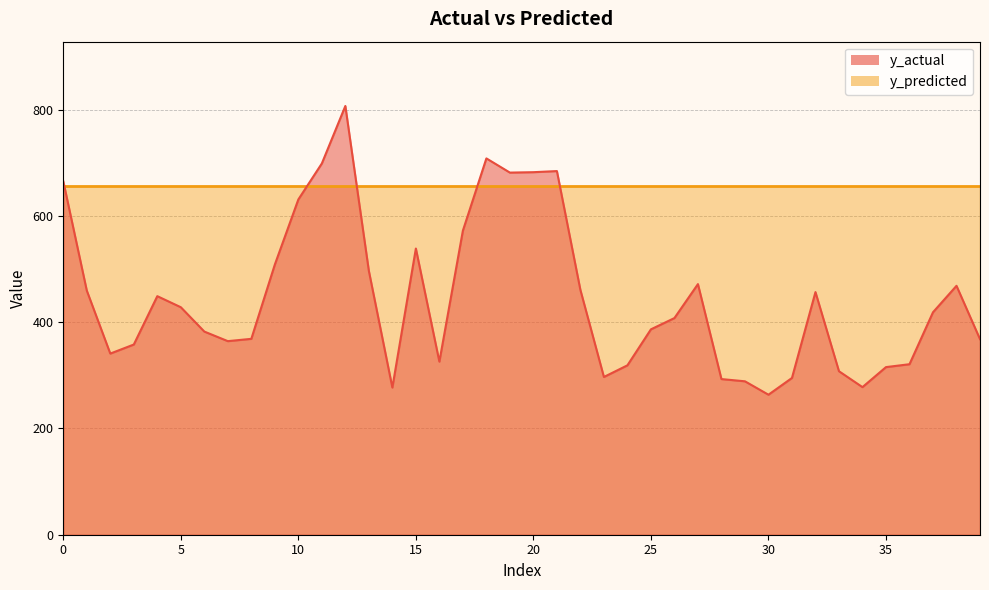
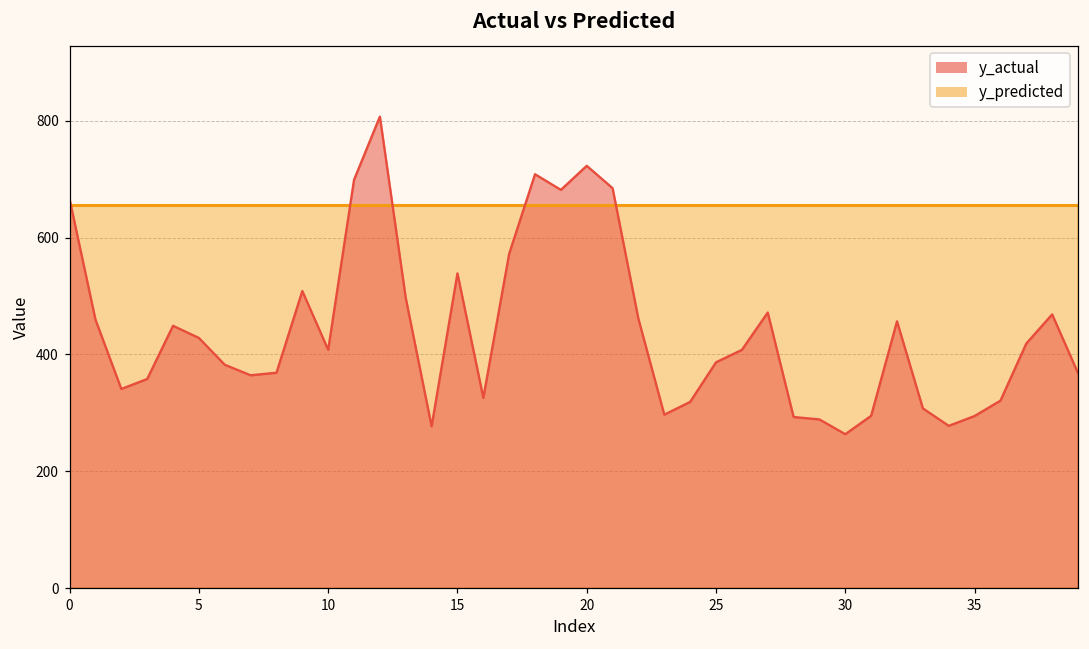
y_actual, 10: 630 -> 410
y_actual, 20: 680 -> 720
y_actual, 35: 320 -> 290
